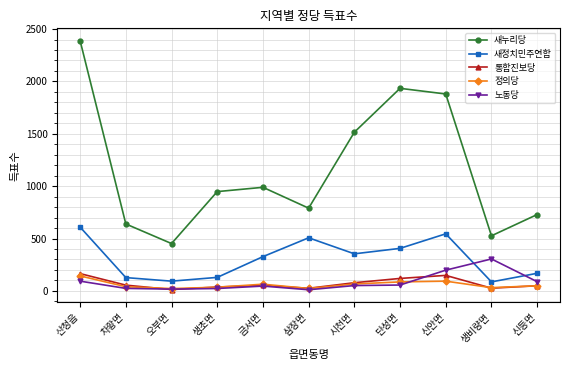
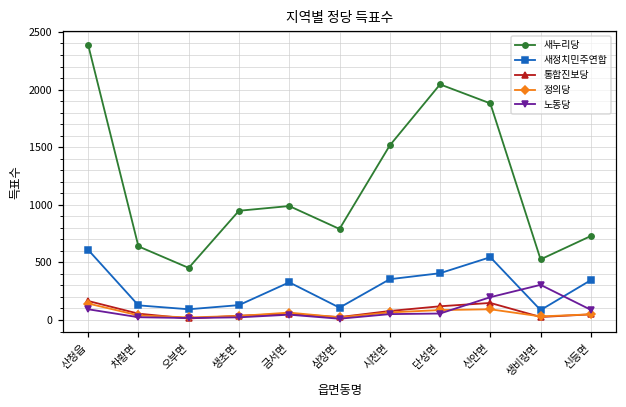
새정치민주연합, 삼장면: 510 -> 110
새누리당, 단성면: 1930 -> 2050
새정치민주연합, 신등면: 170 -> 350
